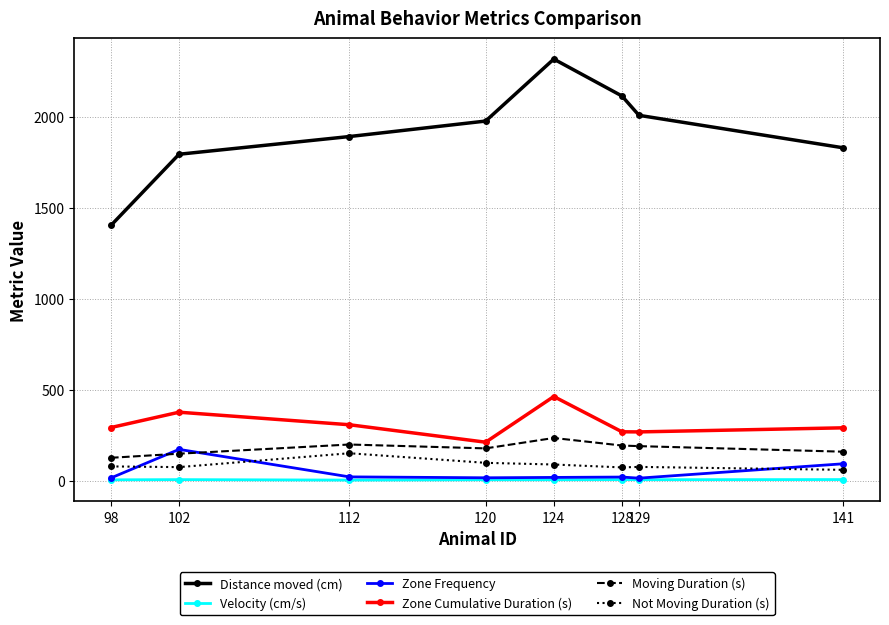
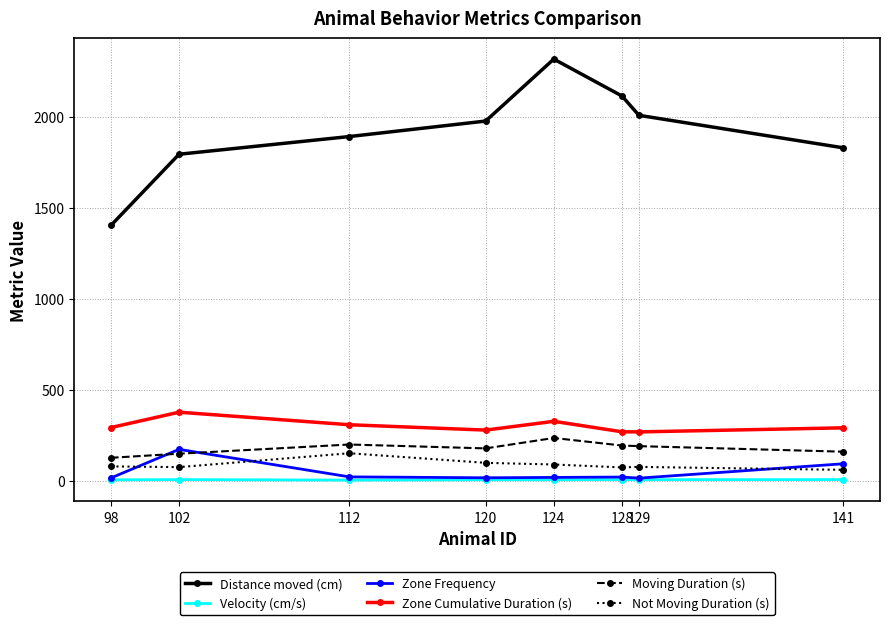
Zone Cumulative Duration (s), 120: 210 -> 280
Zone Cumulative Duration (s), 124: 460 -> 330
